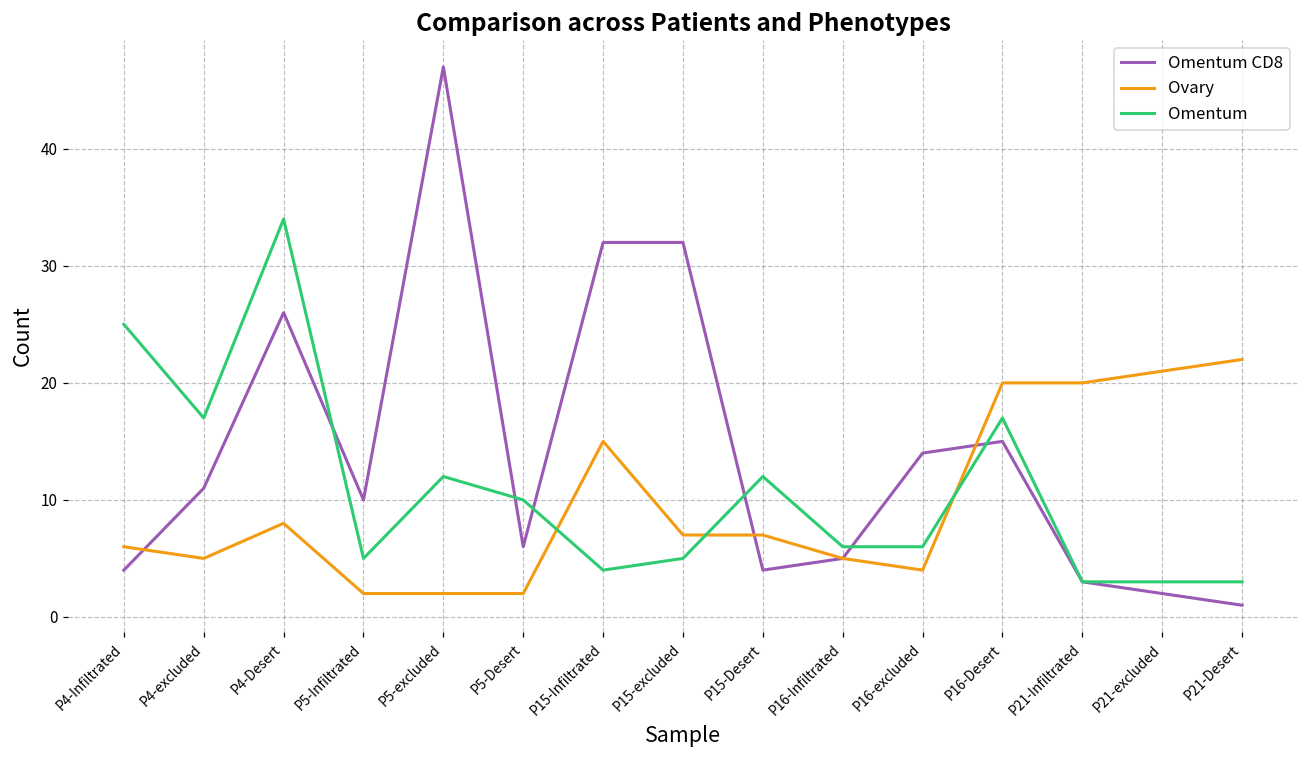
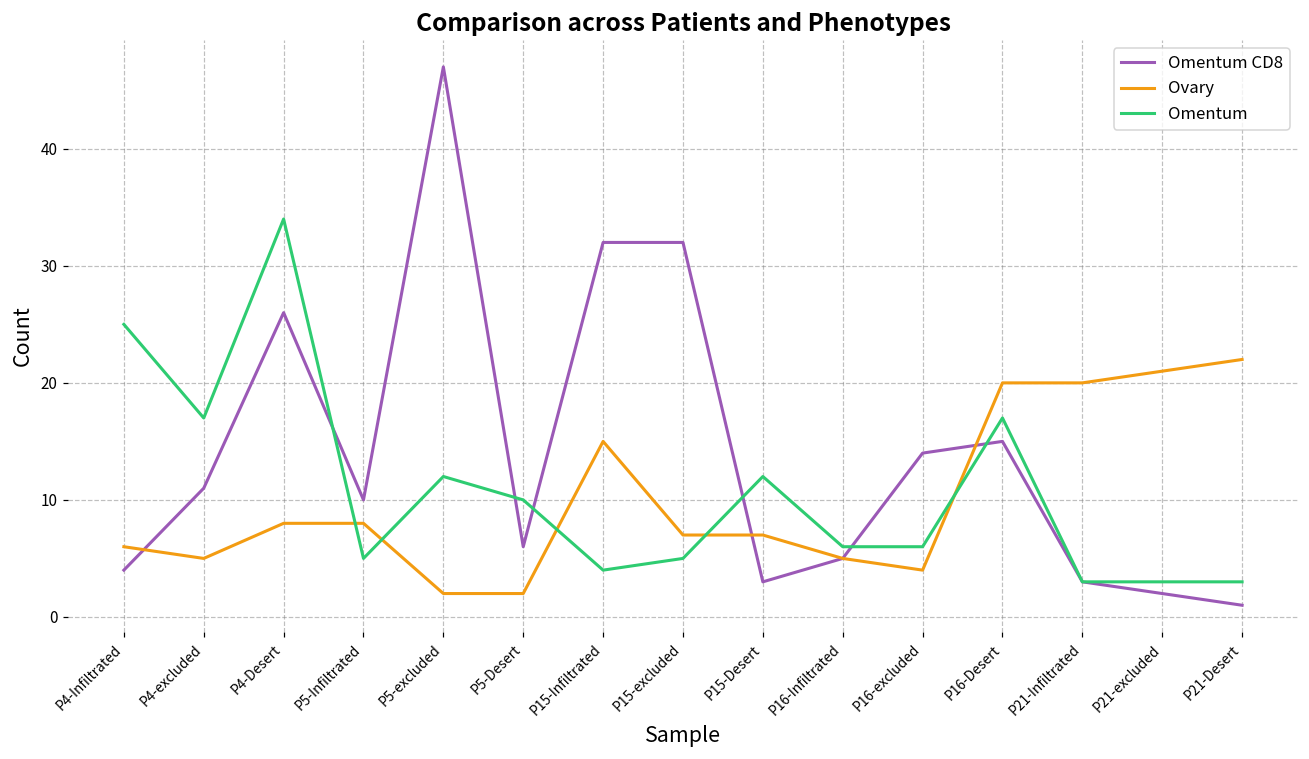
Ovary, P5-Infiltrated: 2 -> 8
Omentum CD8, P15-Desert: 4 -> 3
